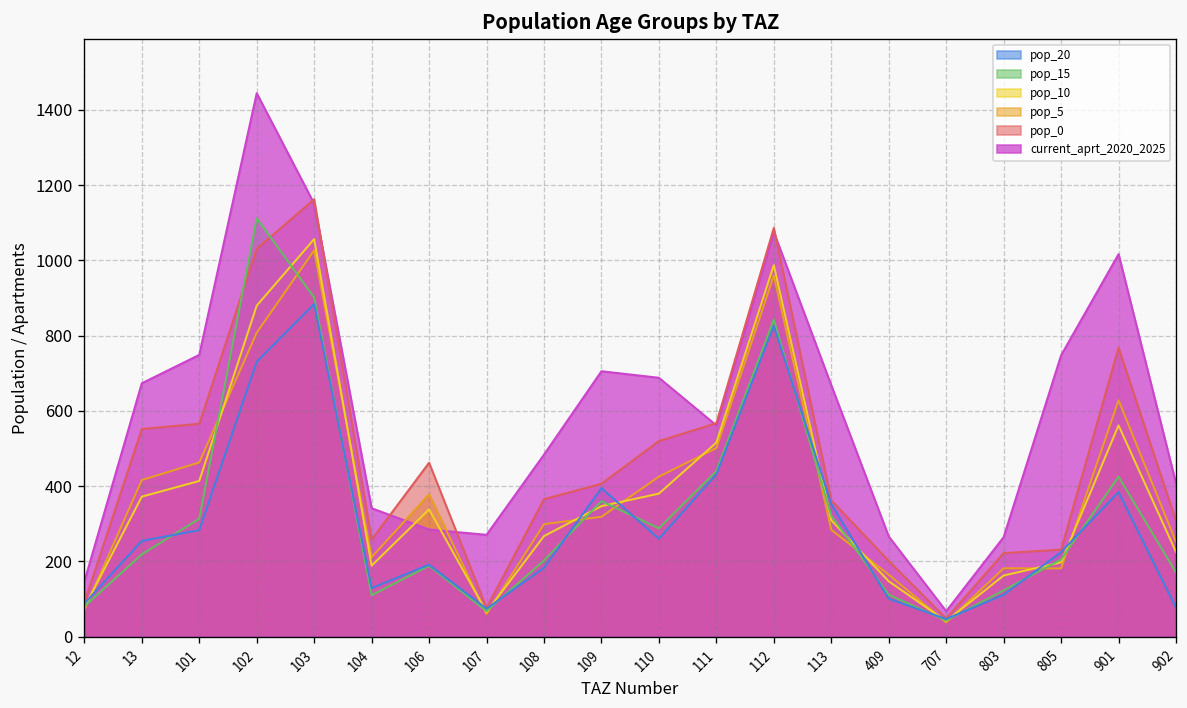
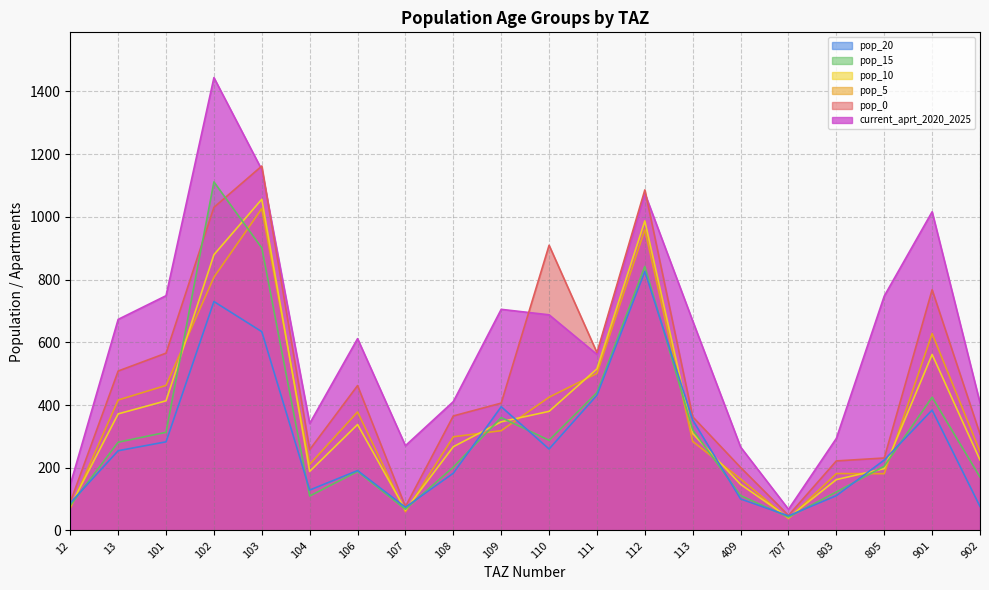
pop_15, 13: 220 -> 280
pop_0, 13: 550 -> 510
pop_20, 103: 880 -> 630
current_aprt_2020_2025, 106: 280 -> 610
current_aprt_2020_2025, 108: 480 -> 410
pop_0, 110: 520 -> 910
current_aprt_2020_2025, 803: 260 -> 290
